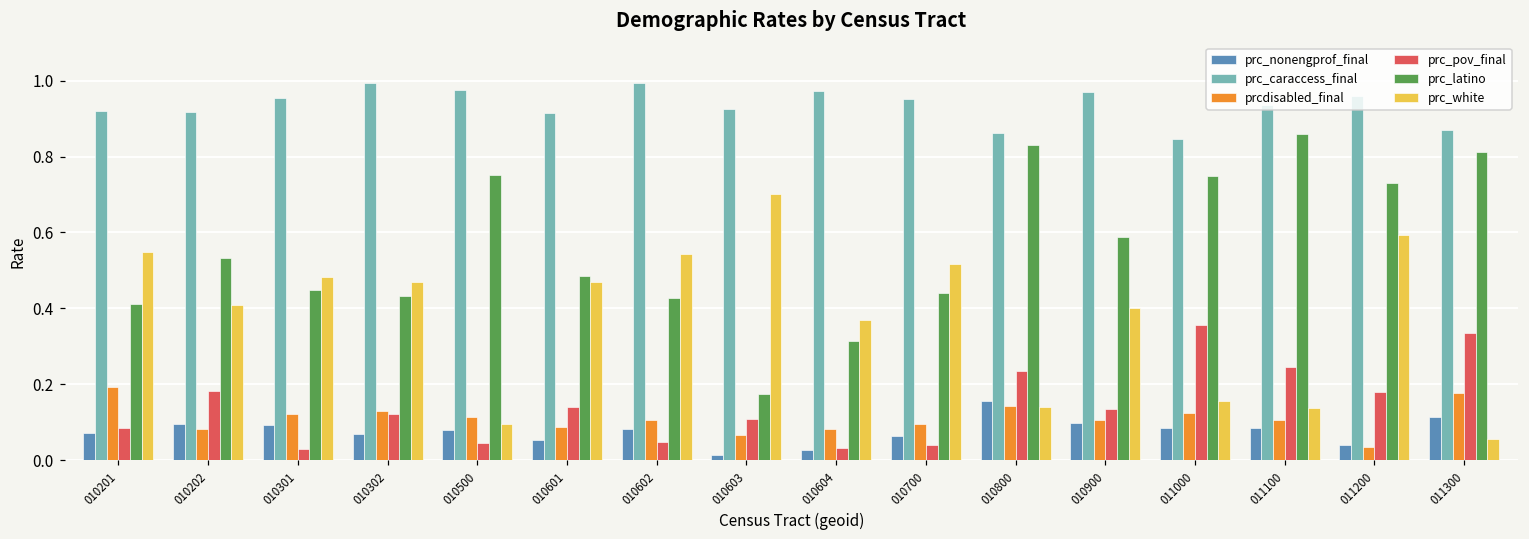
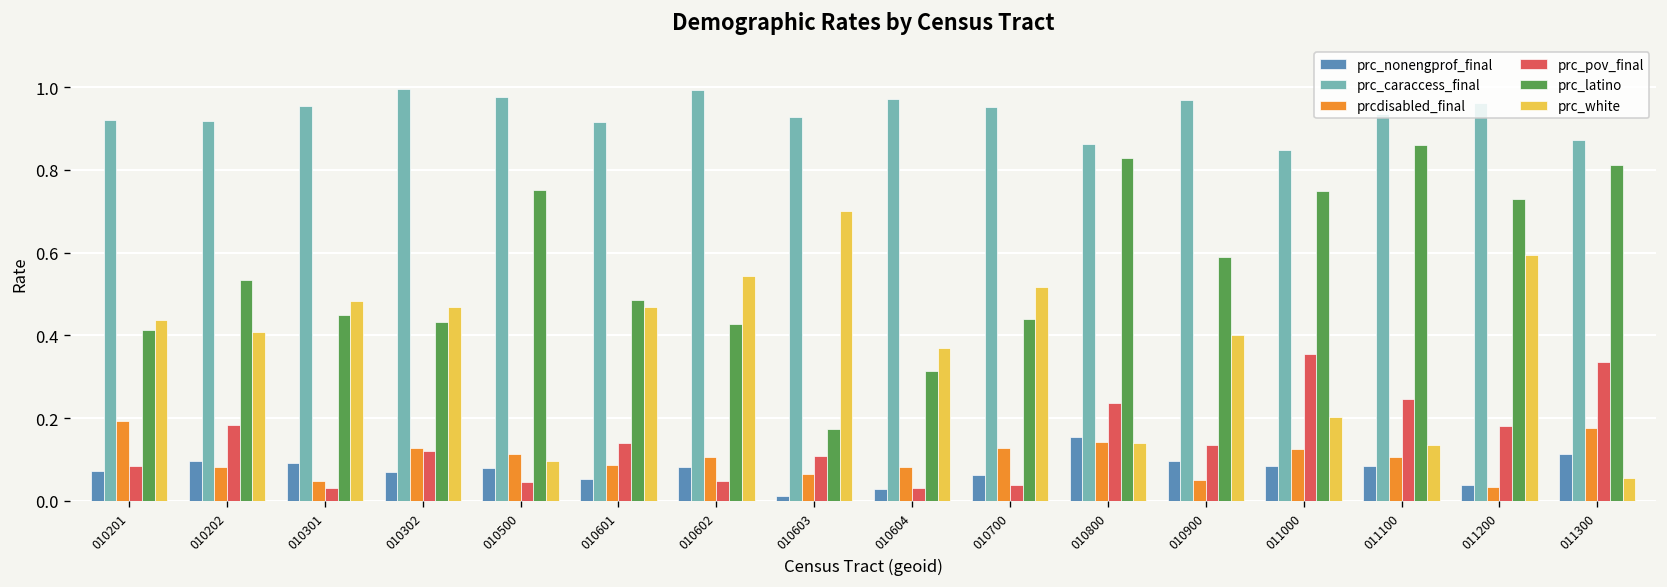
prc_white, 010201: 0.55 -> 0.44
prcdisabled_final, 010301: 0.12 -> 0.05
prcdisabled_final, 010700: 0.10 -> 0.13
prcdisabled_final, 010900: 0.11 -> 0.05
prc_white, 011000: 0.16 -> 0.20
